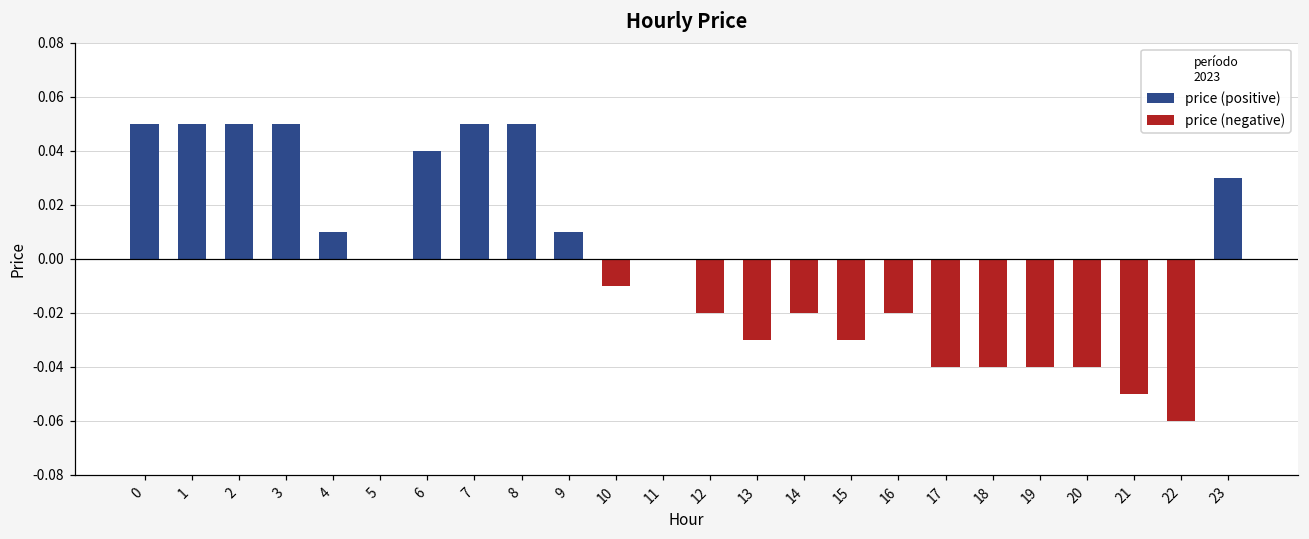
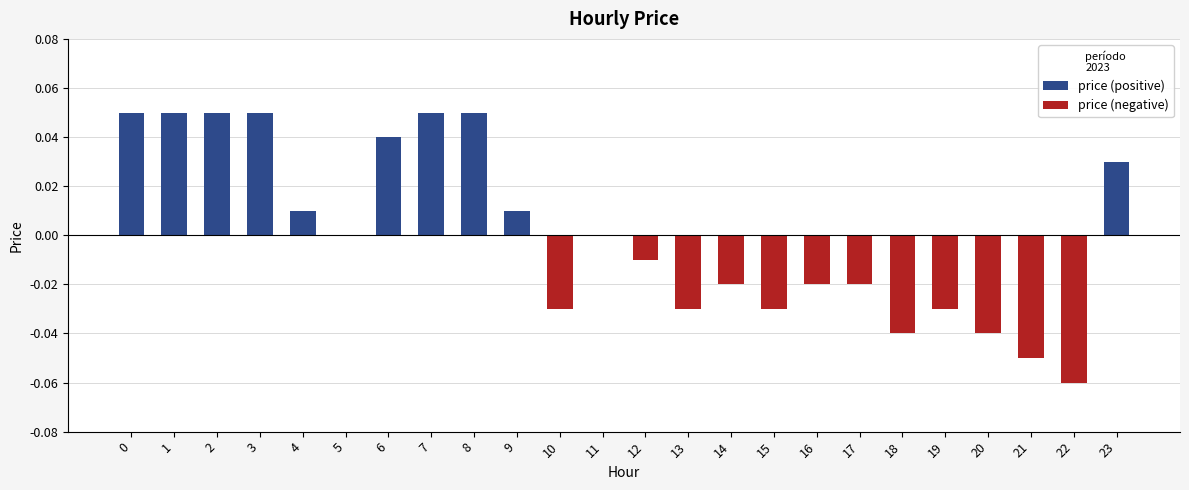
10: -0.01 -> -0.03
12: -0.02 -> -0.01
17: -0.04 -> -0.02
19: -0.04 -> -0.03
